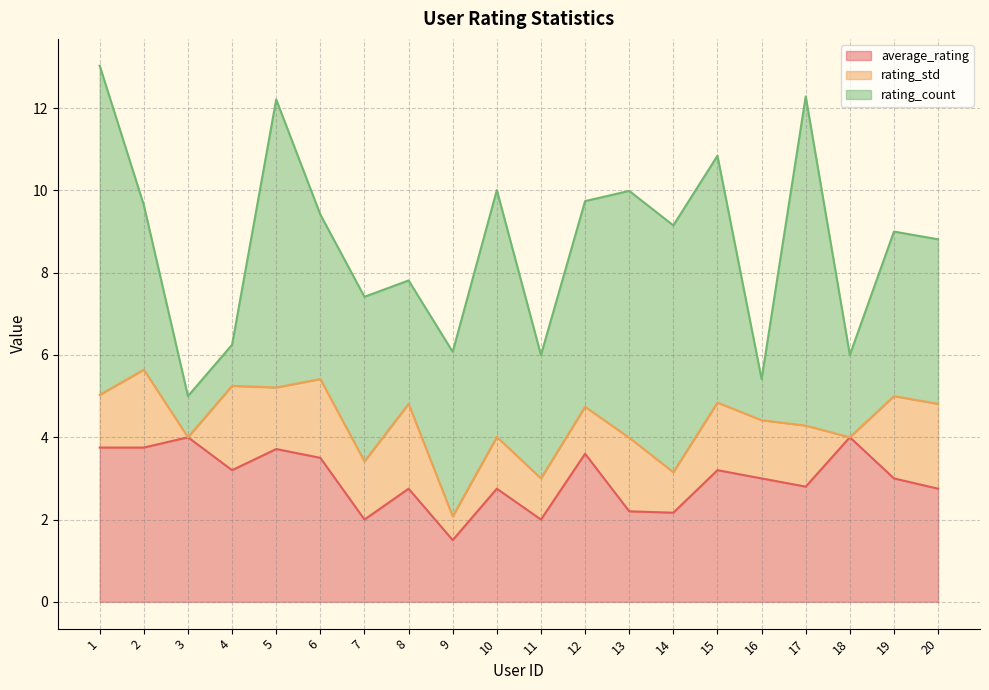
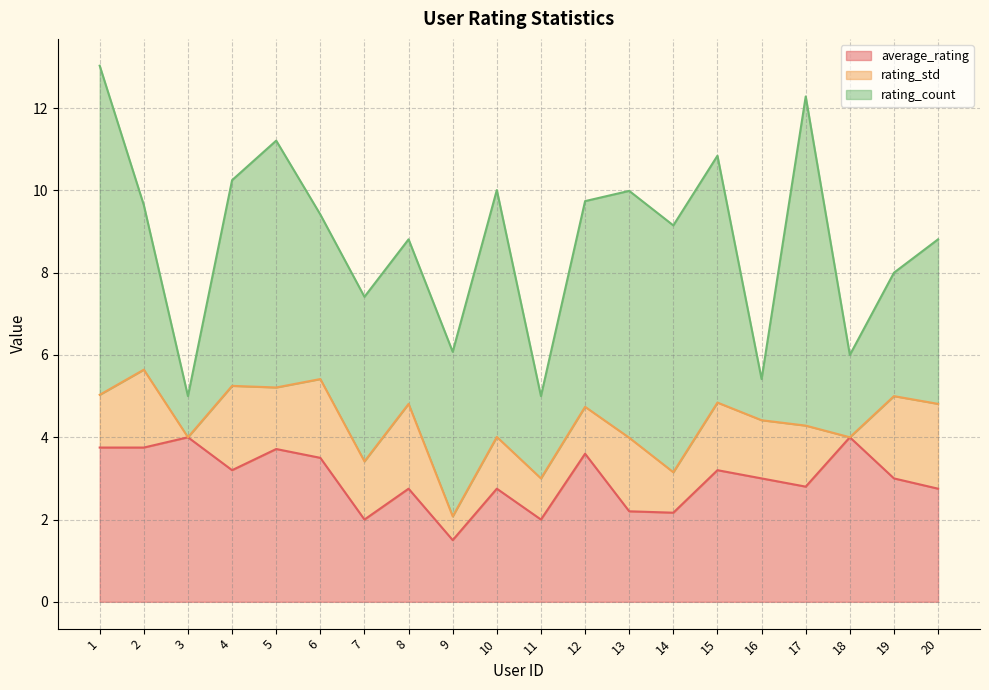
rating_count, 4: 1 -> 5
rating_count, 5: 7 -> 6
rating_count, 8: 3 -> 4
rating_count, 11: 3 -> 2
rating_count, 19: 4 -> 3
